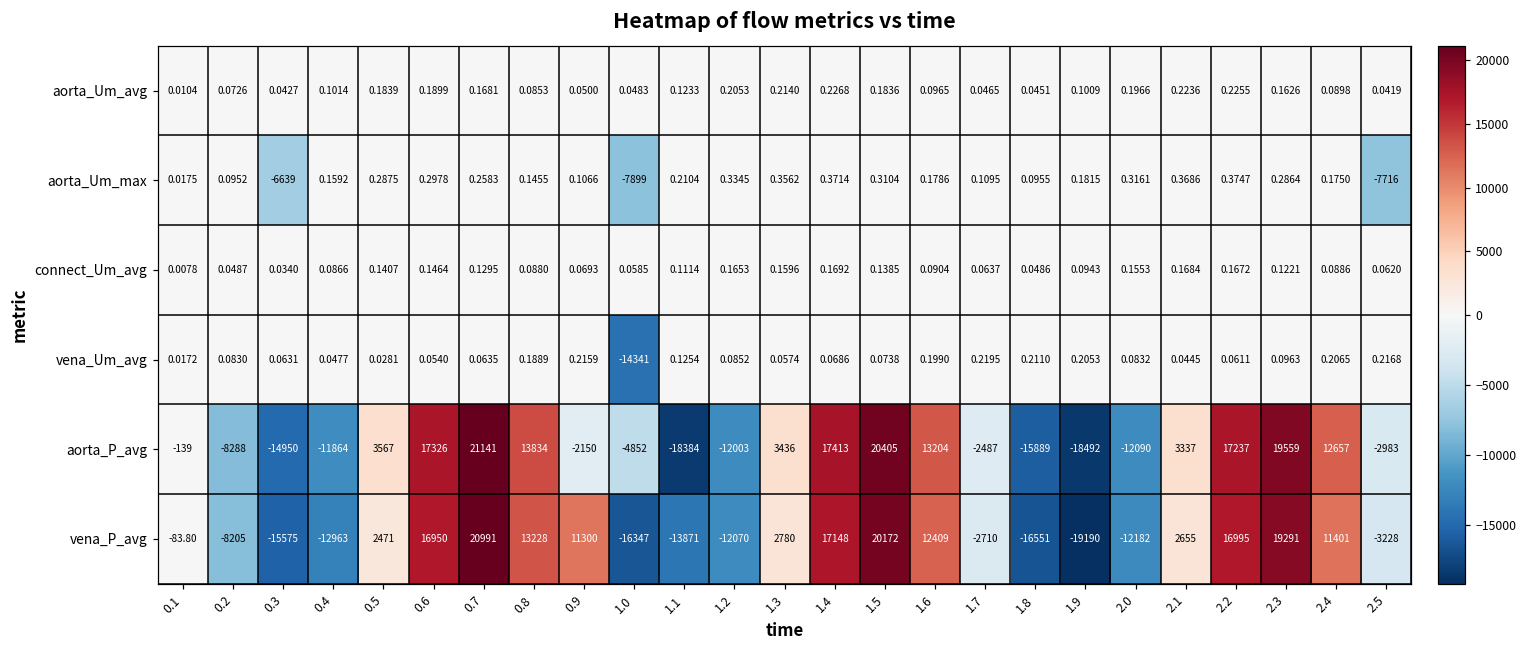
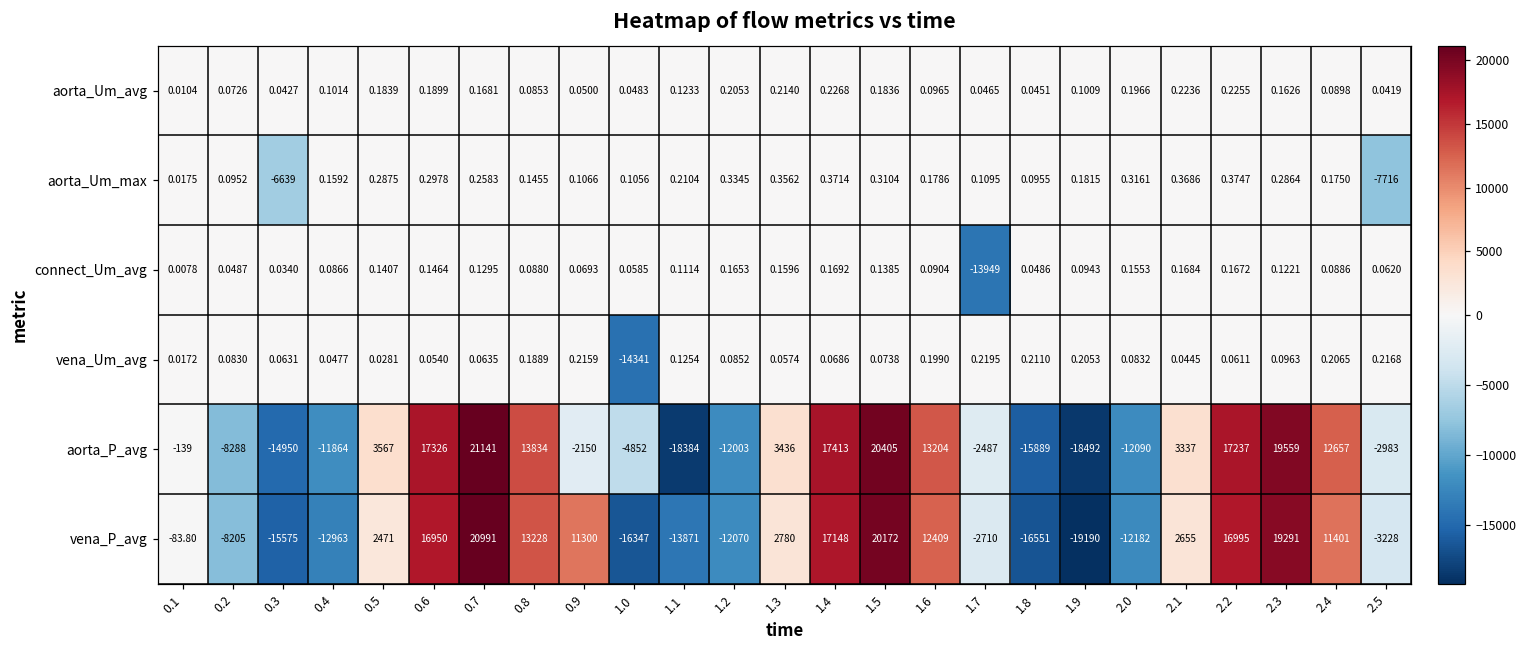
aorta_Um_max, 1.0: -7899 -> 0.1056
connect_Um_avg, 1.7: 0.0637 -> -13949
